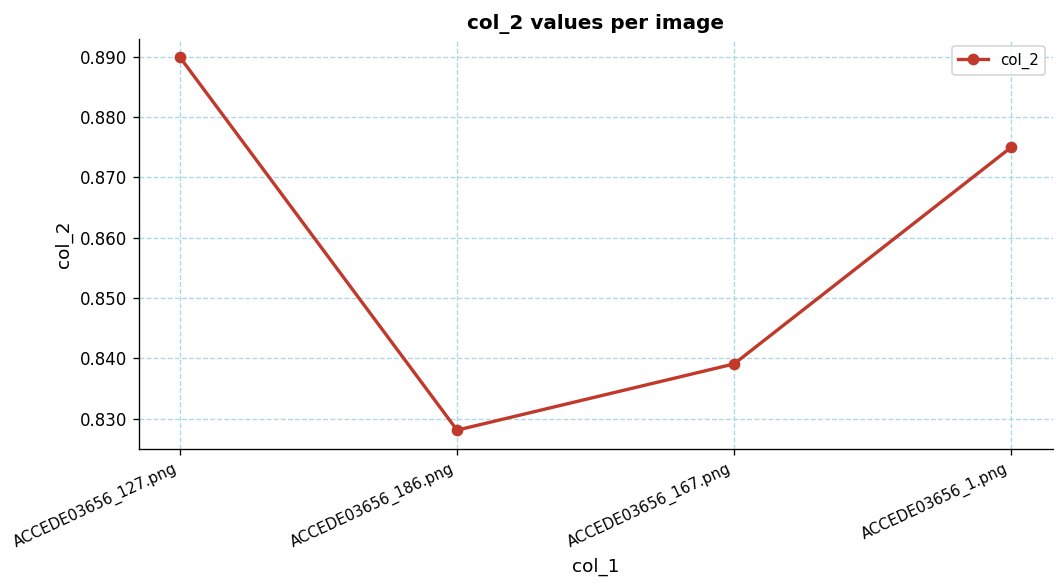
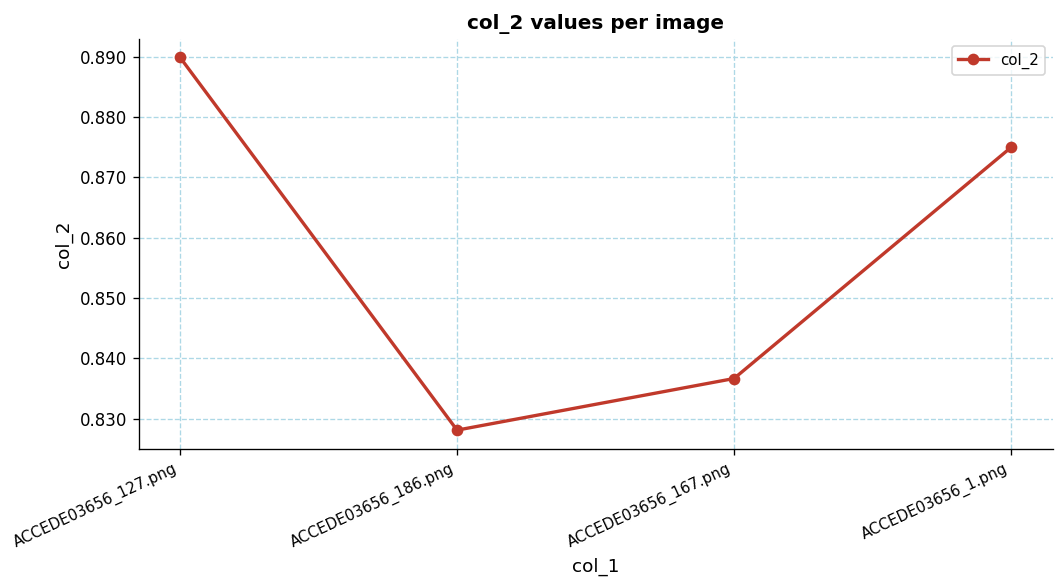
ACCEDE03656_167.png: 0.839 -> 0.837
